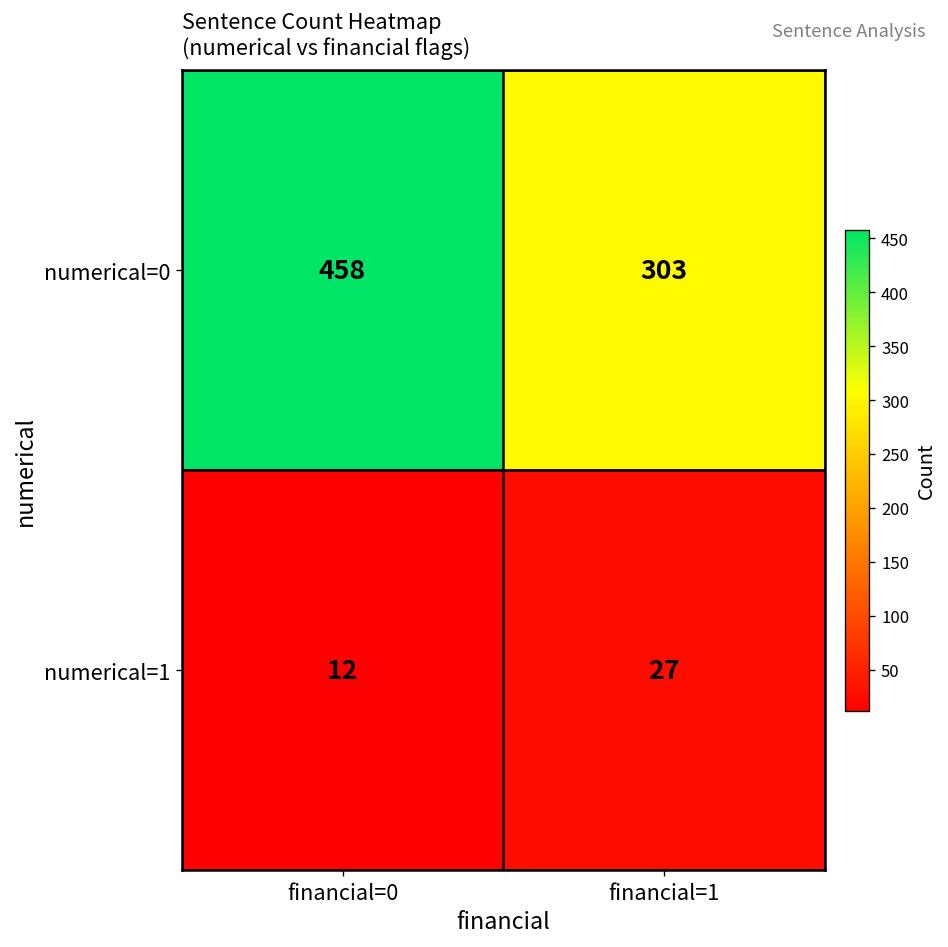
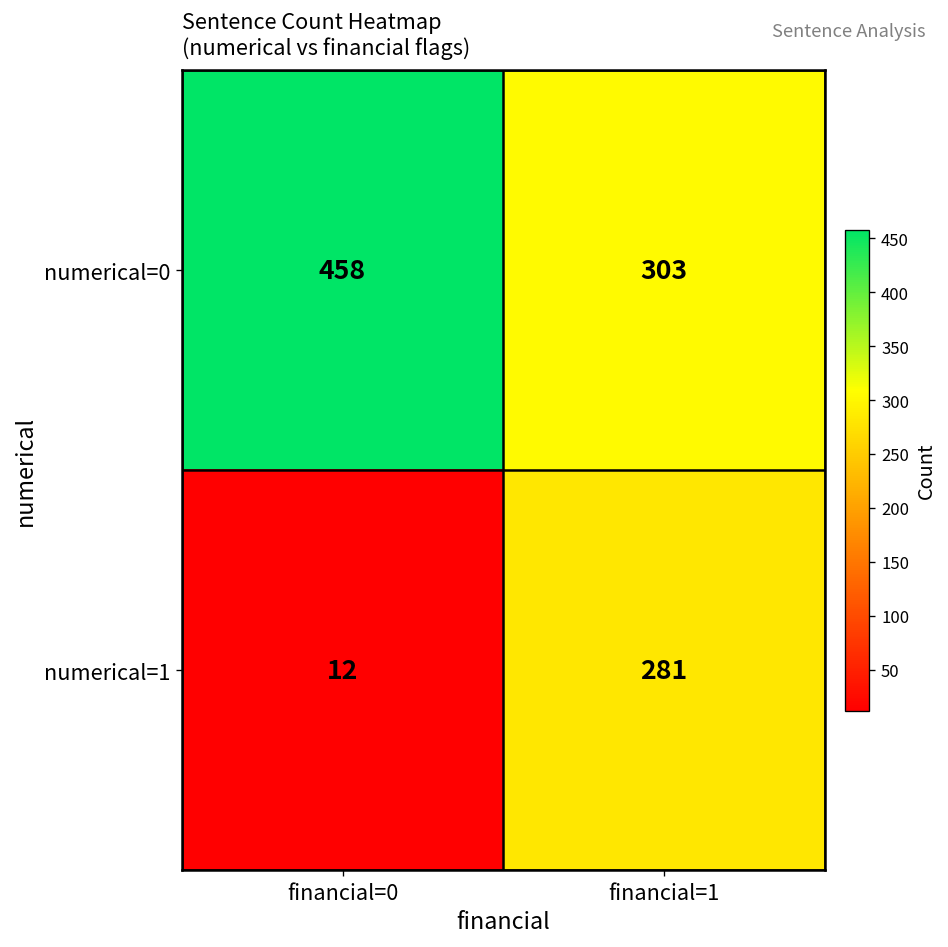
numerical=1, financial=1: 27 -> 281
